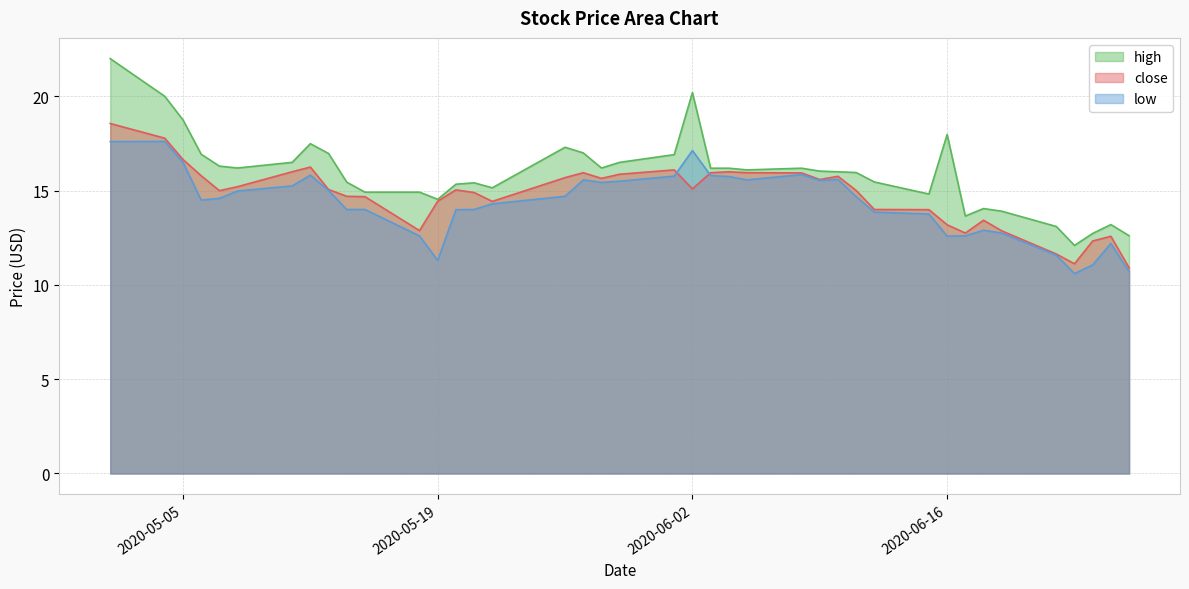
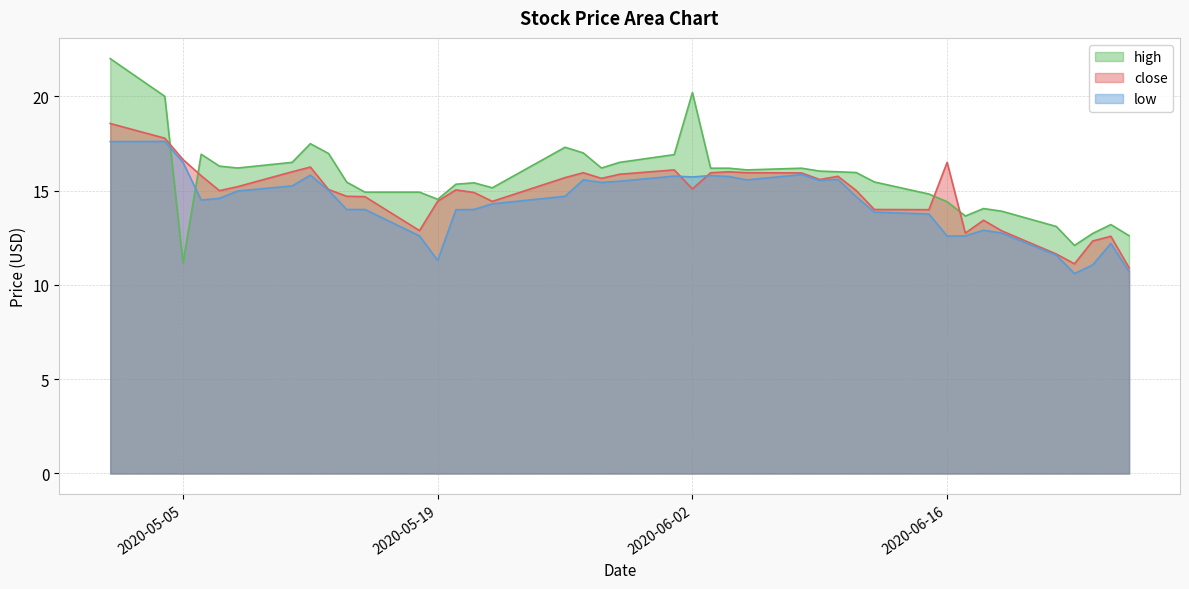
high, 2020-05-05: 18.8 -> 11.2
low, 2020-06-02: 17.1 -> 15.7
high, 2020-06-16: 18.0 -> 14.4
close, 2020-06-16: 13.2 -> 16.5
